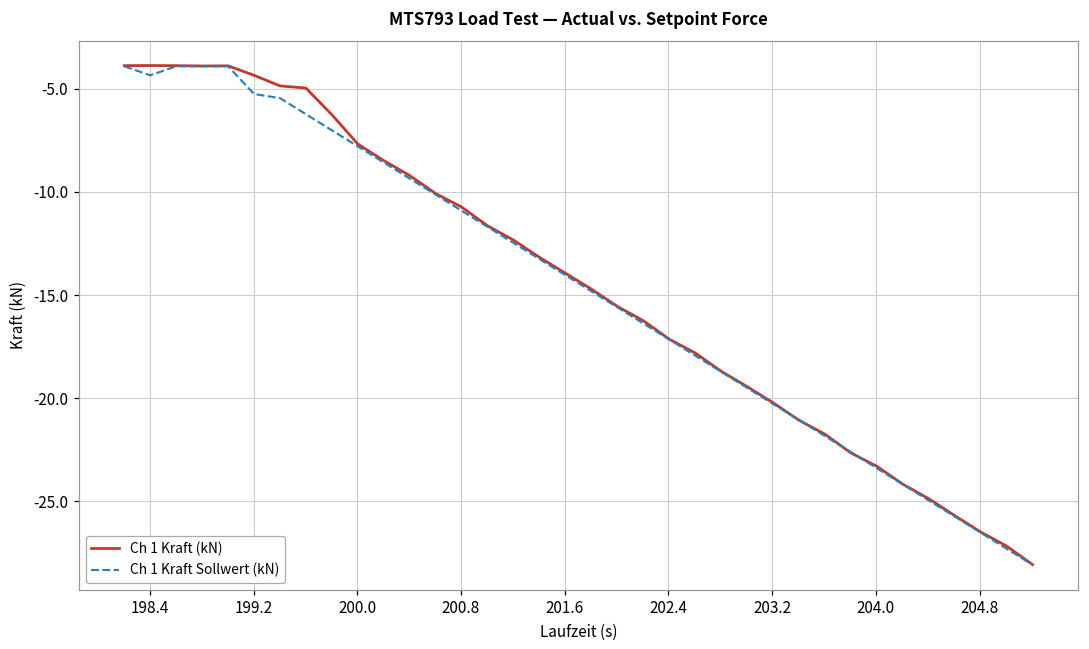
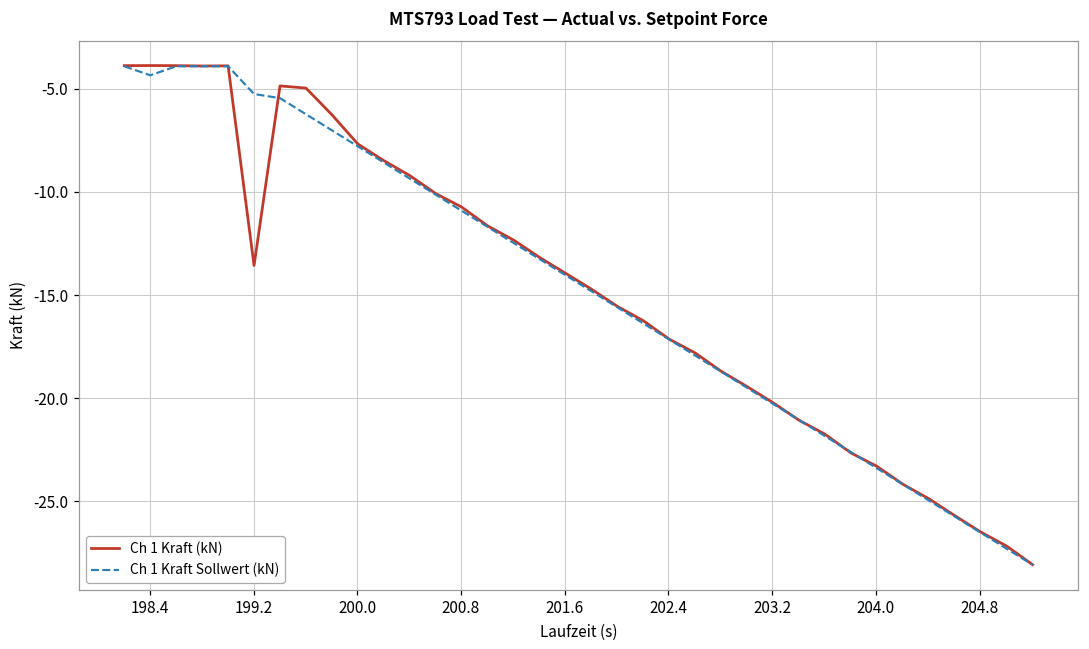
Ch 1 Kraft (kN), 199.2: -4.3 -> -13.6
